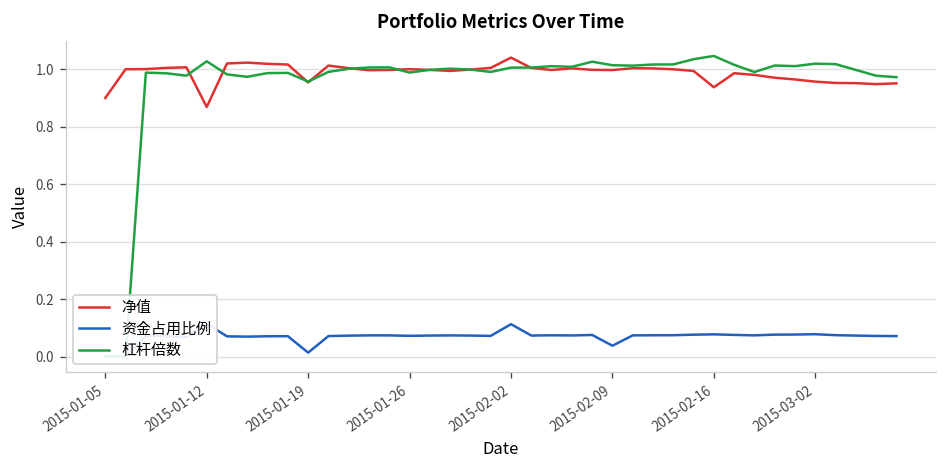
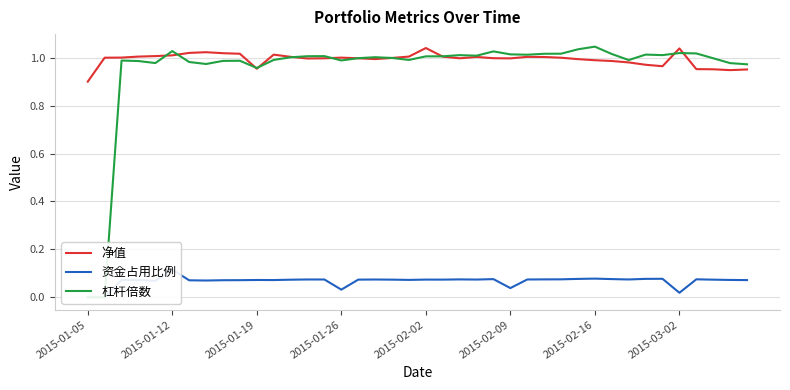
净值, 2015-01-12: 0.87 -> 1.01
资金占用比例, 2015-01-19: 0.01 -> 0.07
资金占用比例, 2015-01-26: 0.07 -> 0.03
资金占用比例, 2015-02-02: 0.11 -> 0.07
净值, 2015-02-16: 0.94 -> 0.99
净值, 2015-03-02: 0.96 -> 1.04
资金占用比例, 2015-03-02: 0.08 -> 0.02
